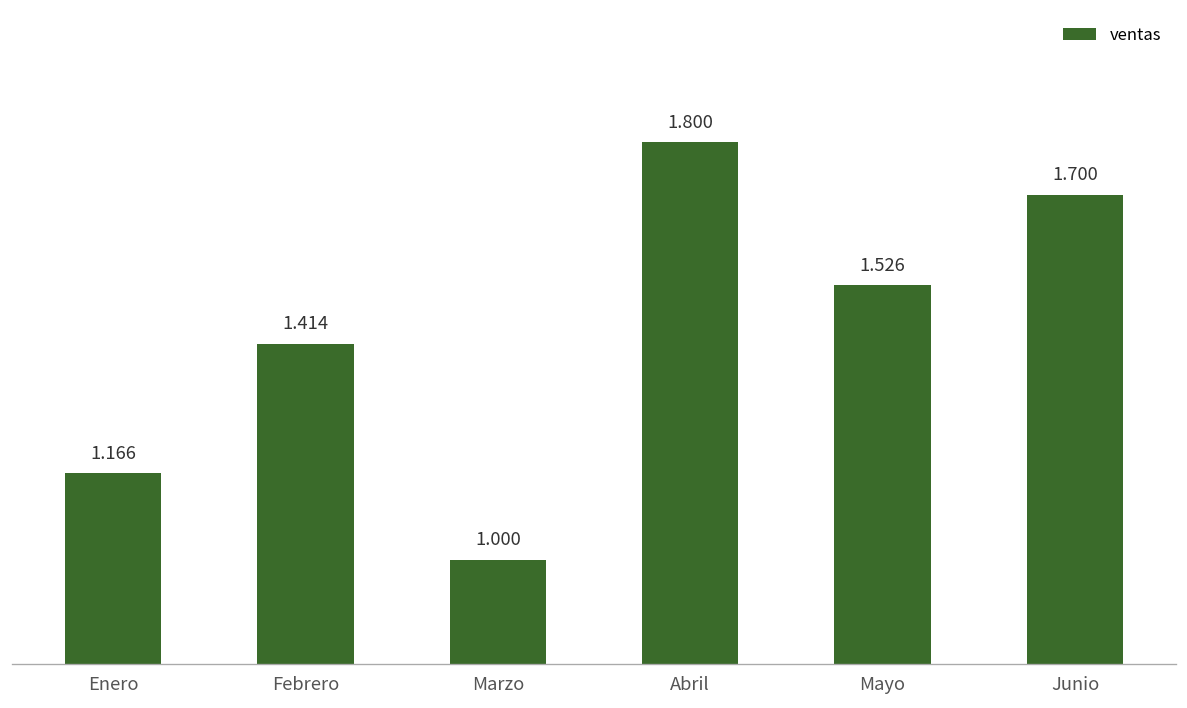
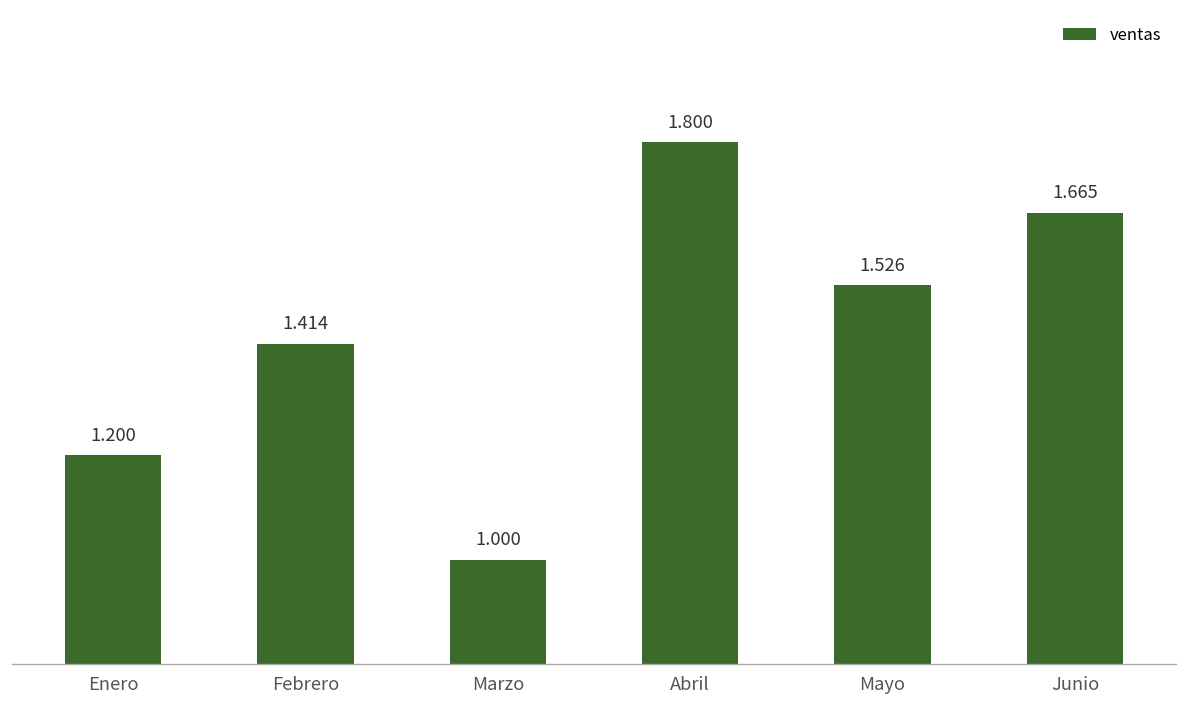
Enero: 1.166 -> 1.200
Junio: 1.700 -> 1.665
